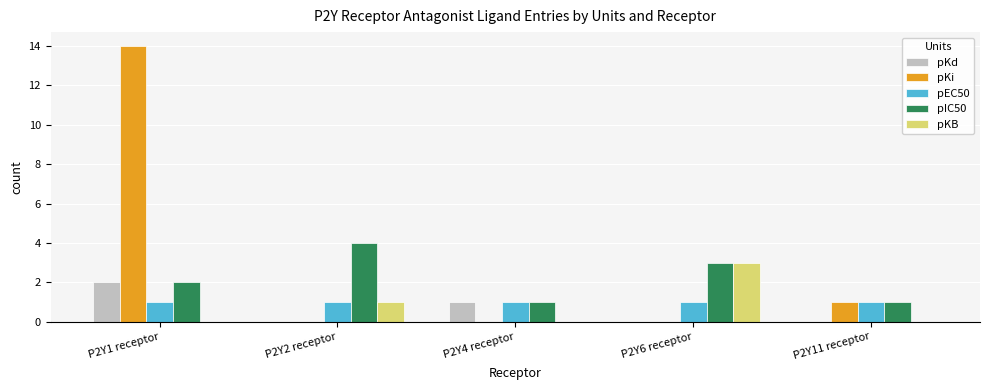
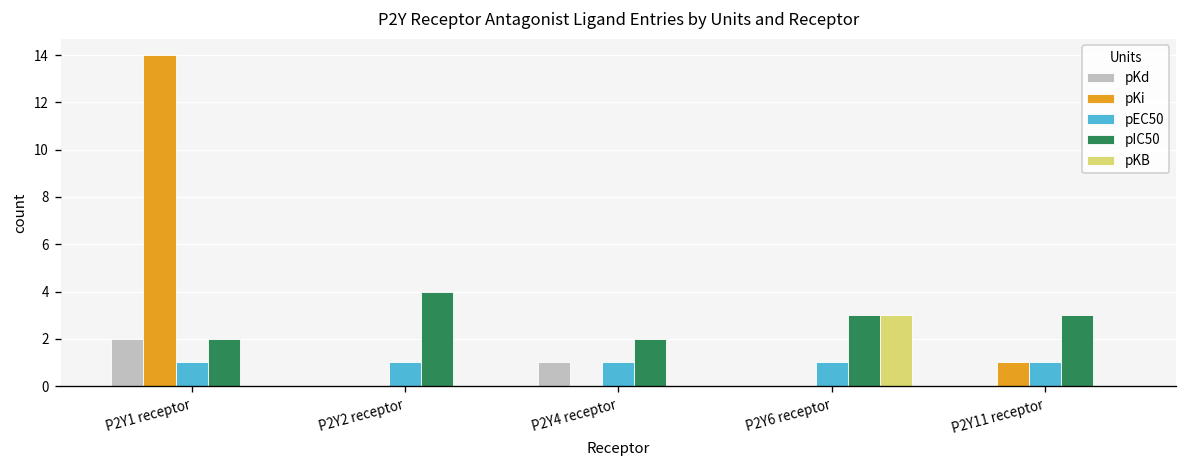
pKB, P2Y2 receptor: 1 -> 0
pIC50, P2Y4 receptor: 1 -> 2
pIC50, P2Y11 receptor: 1 -> 3
